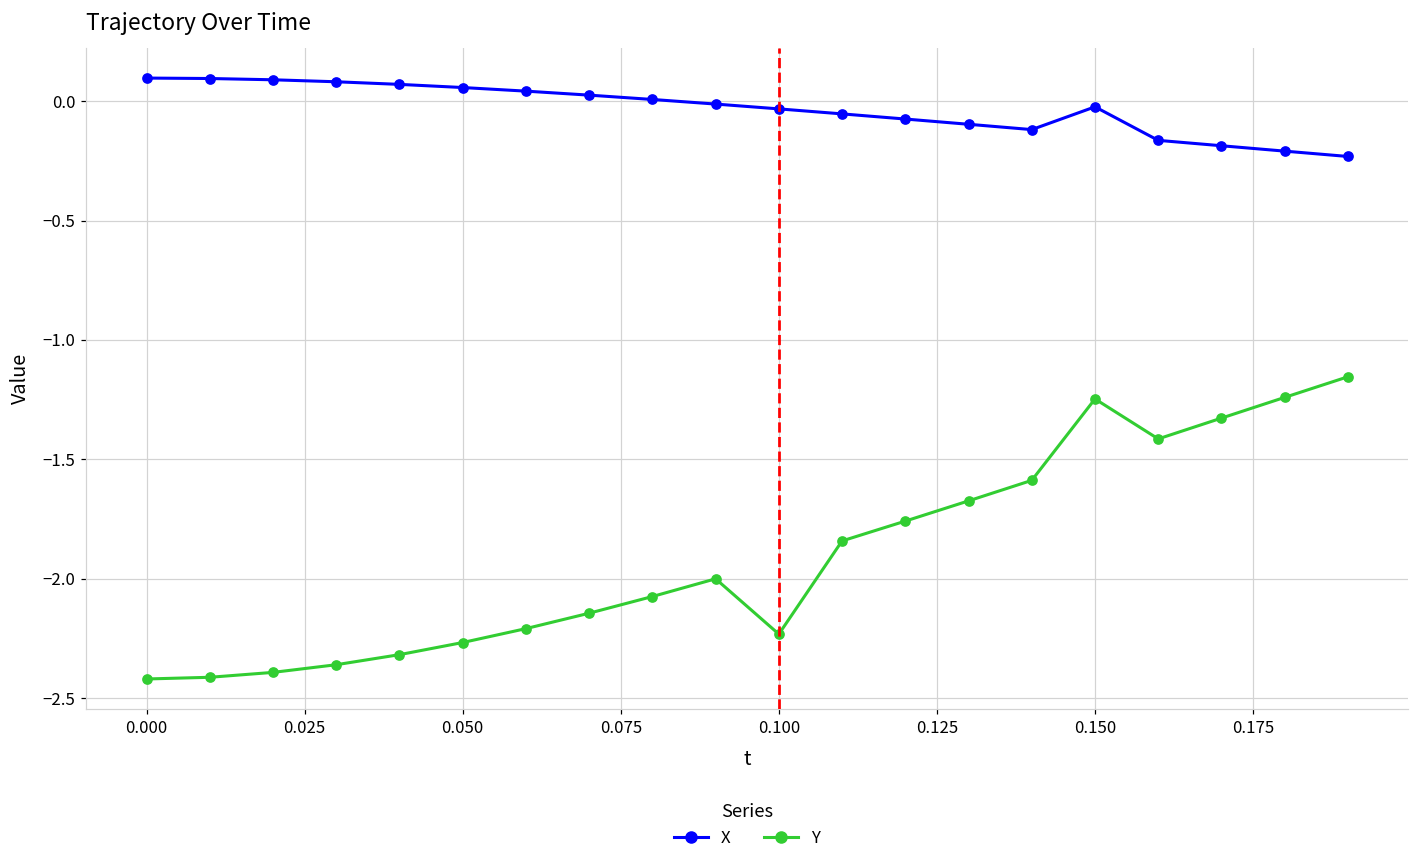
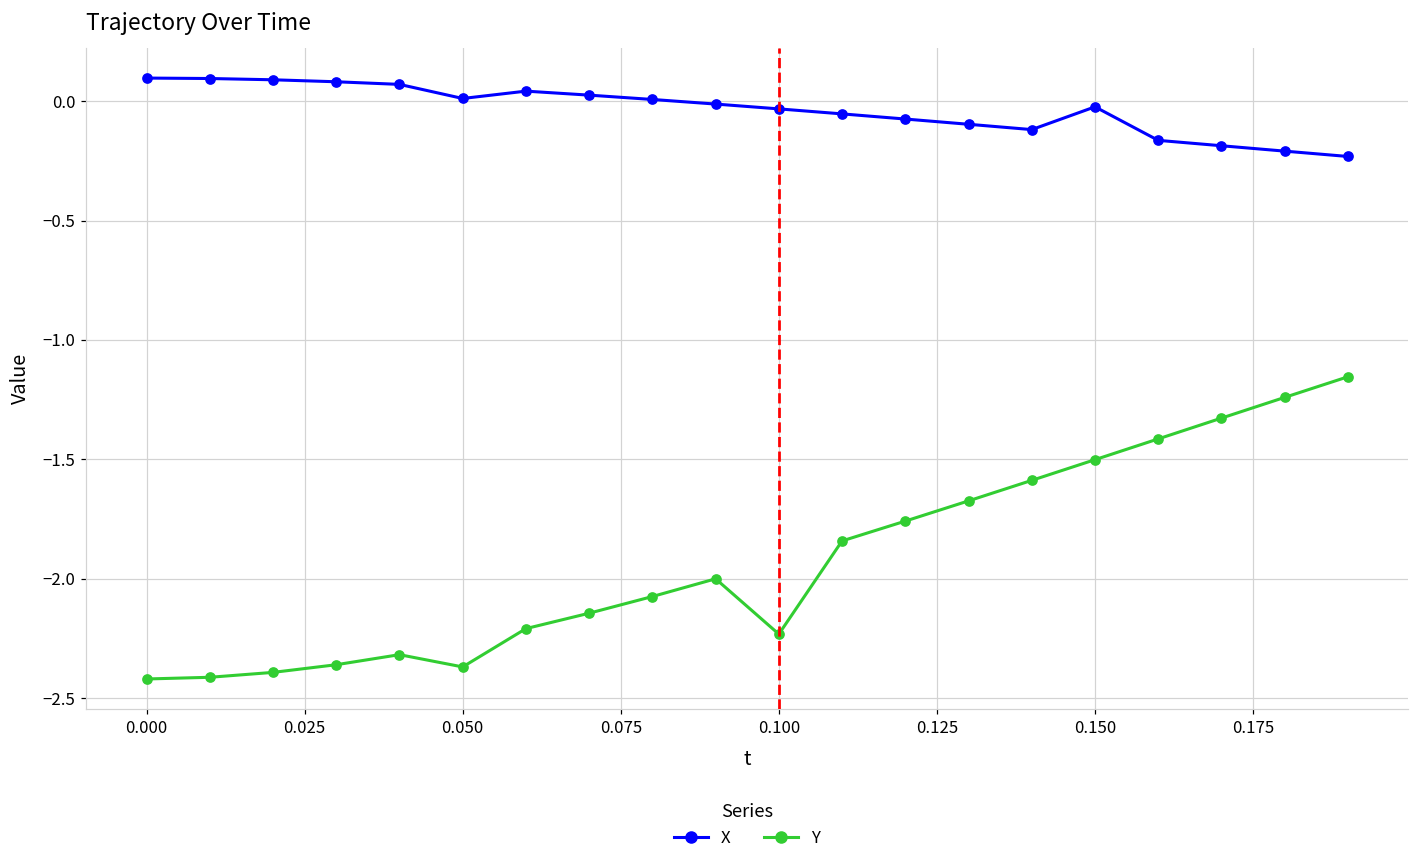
X, 0.050: 0.06 -> 0.01
Y, 0.050: -2.27 -> -2.37
Y, 0.150: -1.25 -> -1.50
